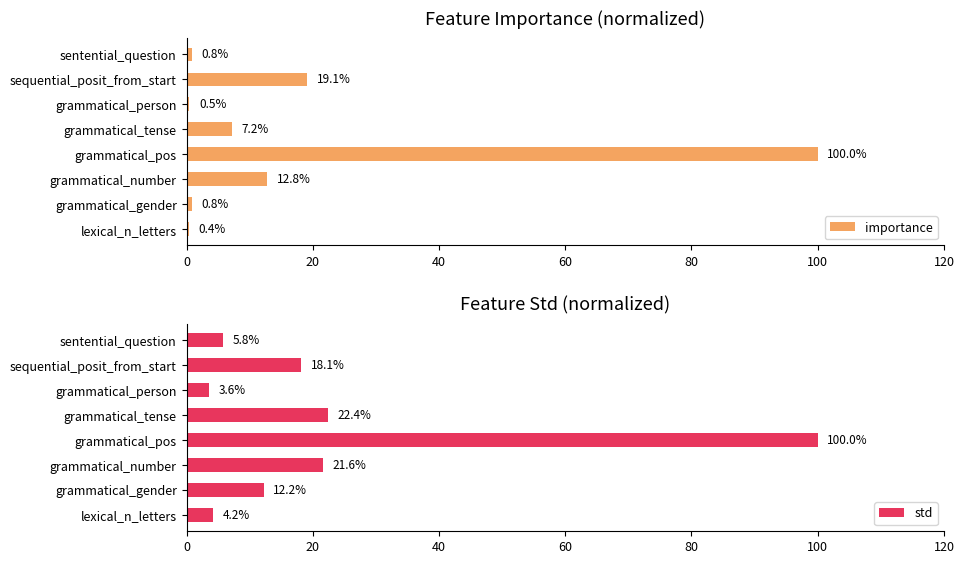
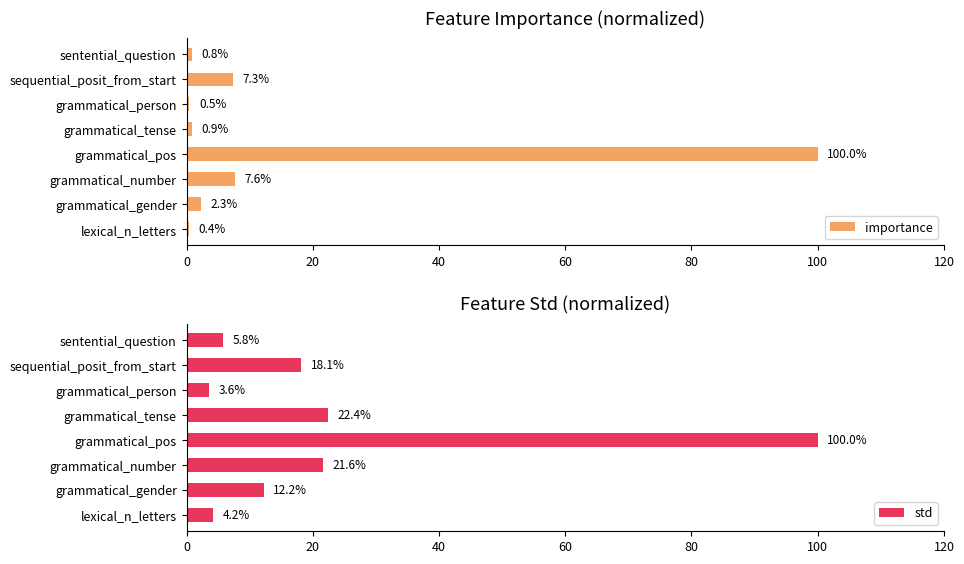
Feature Importance (normalized), sequential_posit_from_start: 19.1% -> 7.3%
Feature Importance (normalized), grammatical_tense: 7.2% -> 0.9%
Feature Importance (normalized), grammatical_number: 12.8% -> 7.6%
Feature Importance (normalized), grammatical_gender: 0.8% -> 2.3%
